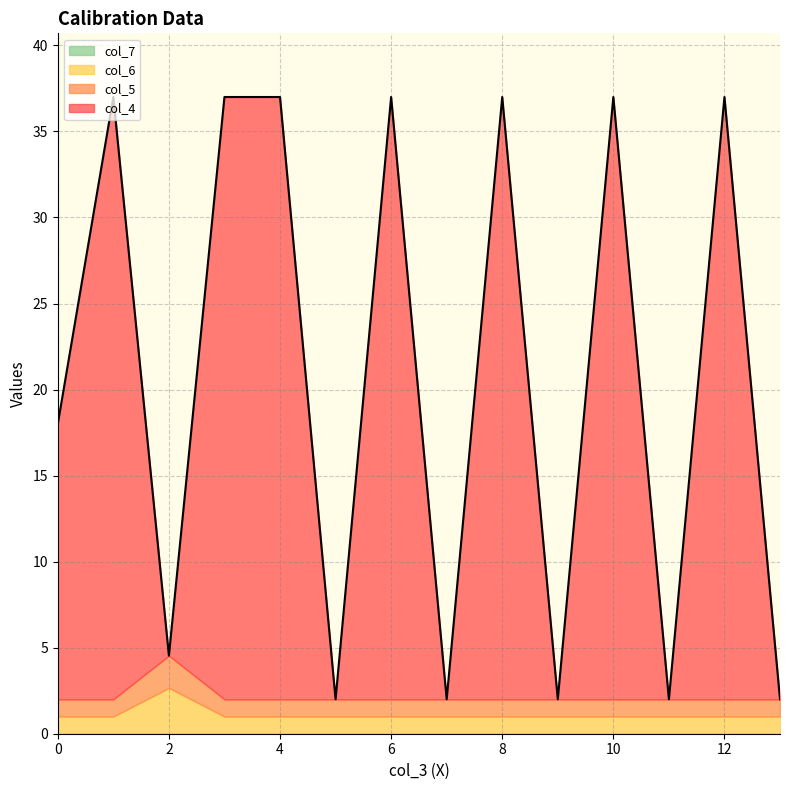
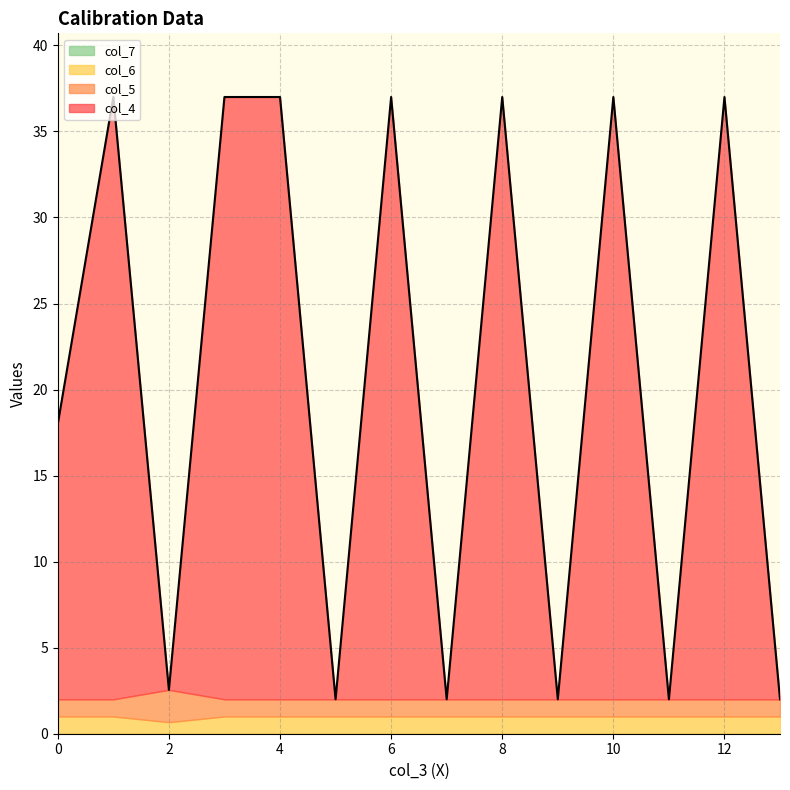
col_6, 2: 2.7 -> 0.7
